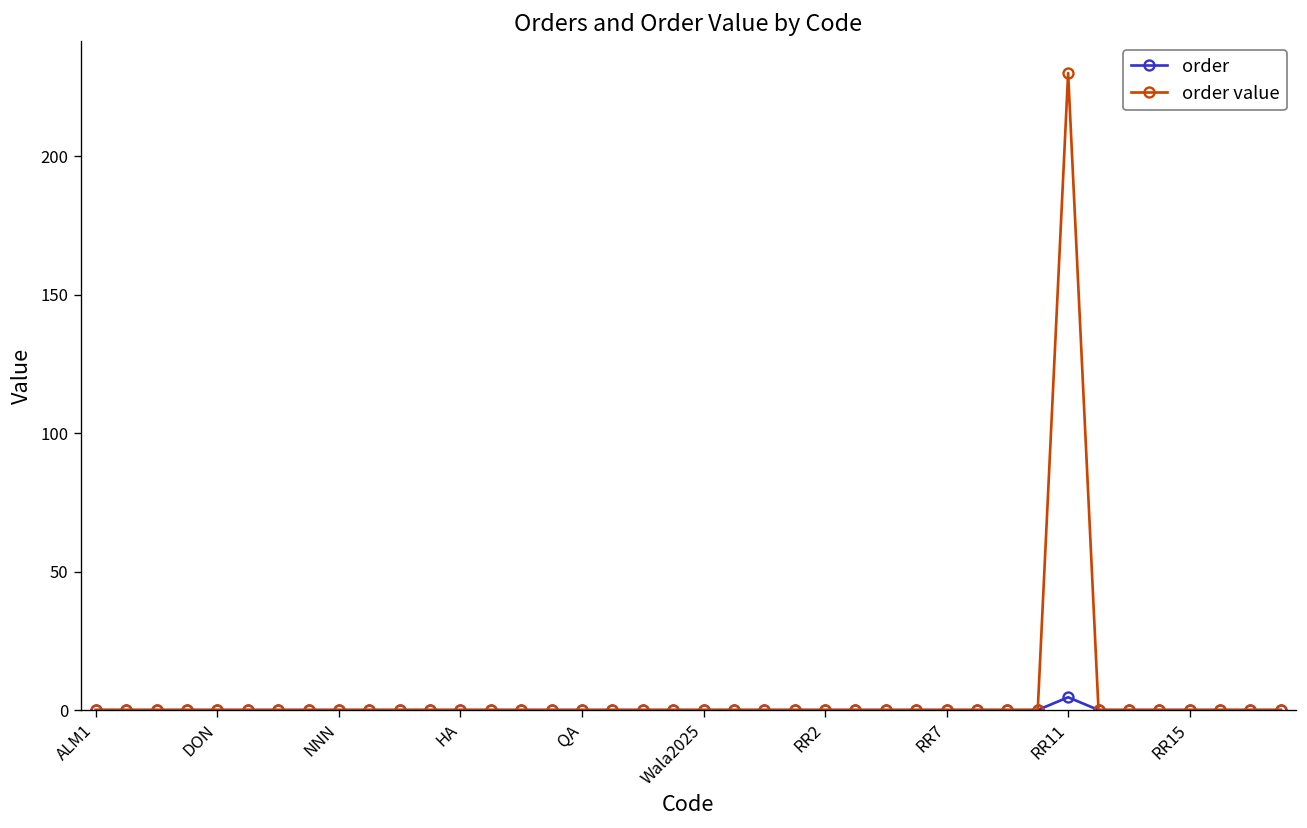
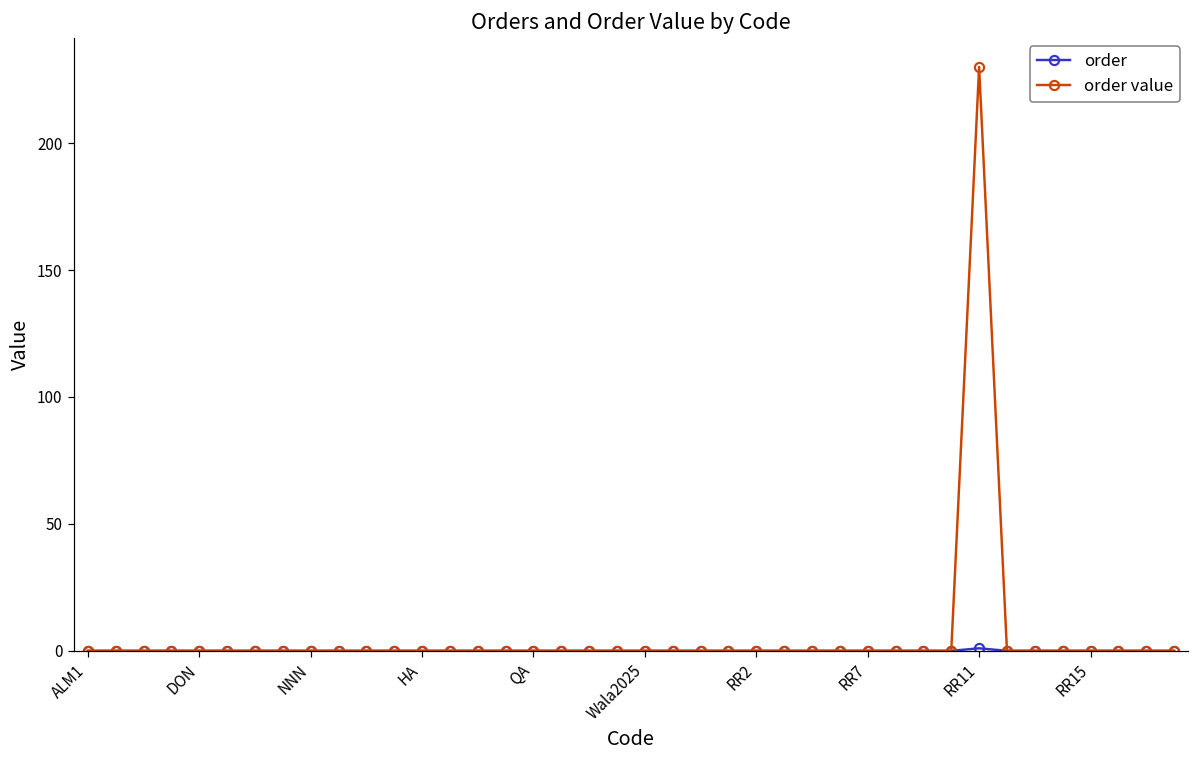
order, RR11: 5 -> 1
